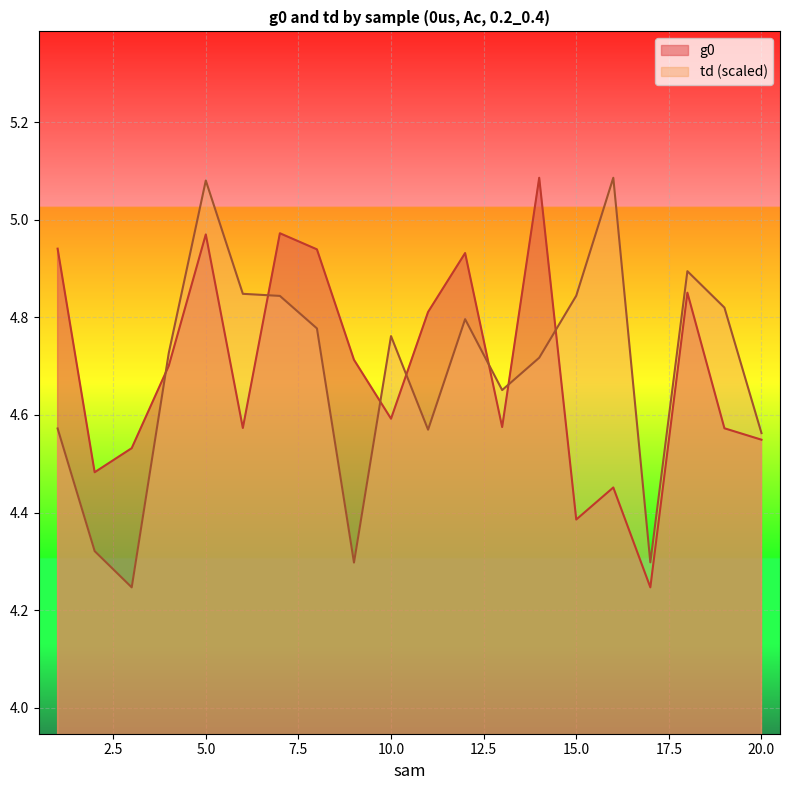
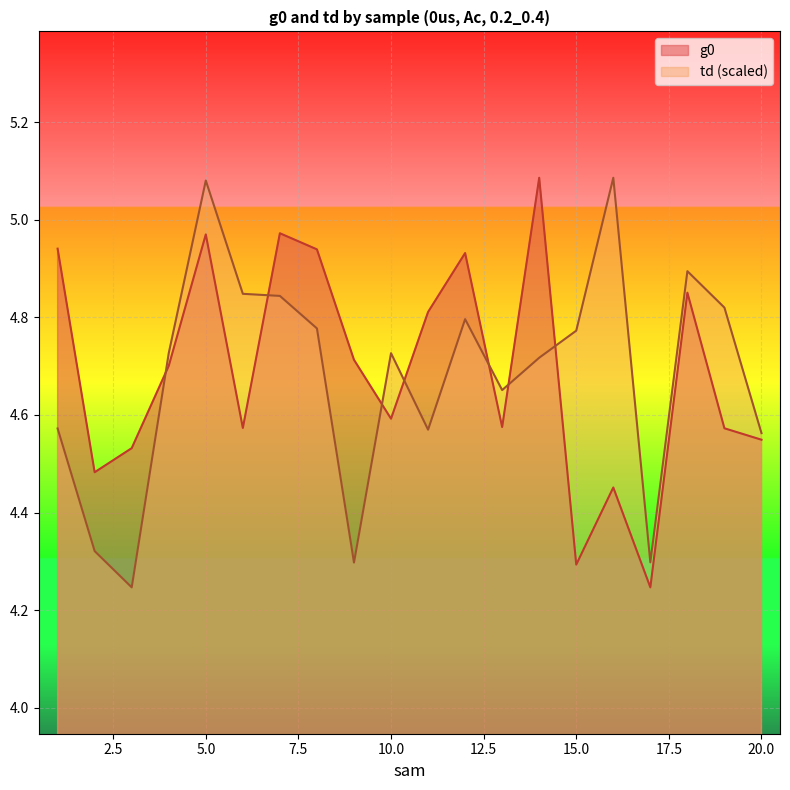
td (scaled), 10.0: 4.76 -> 4.73
g0, 15.0: 4.39 -> 4.29
td (scaled), 15.0: 4.84 -> 4.77
